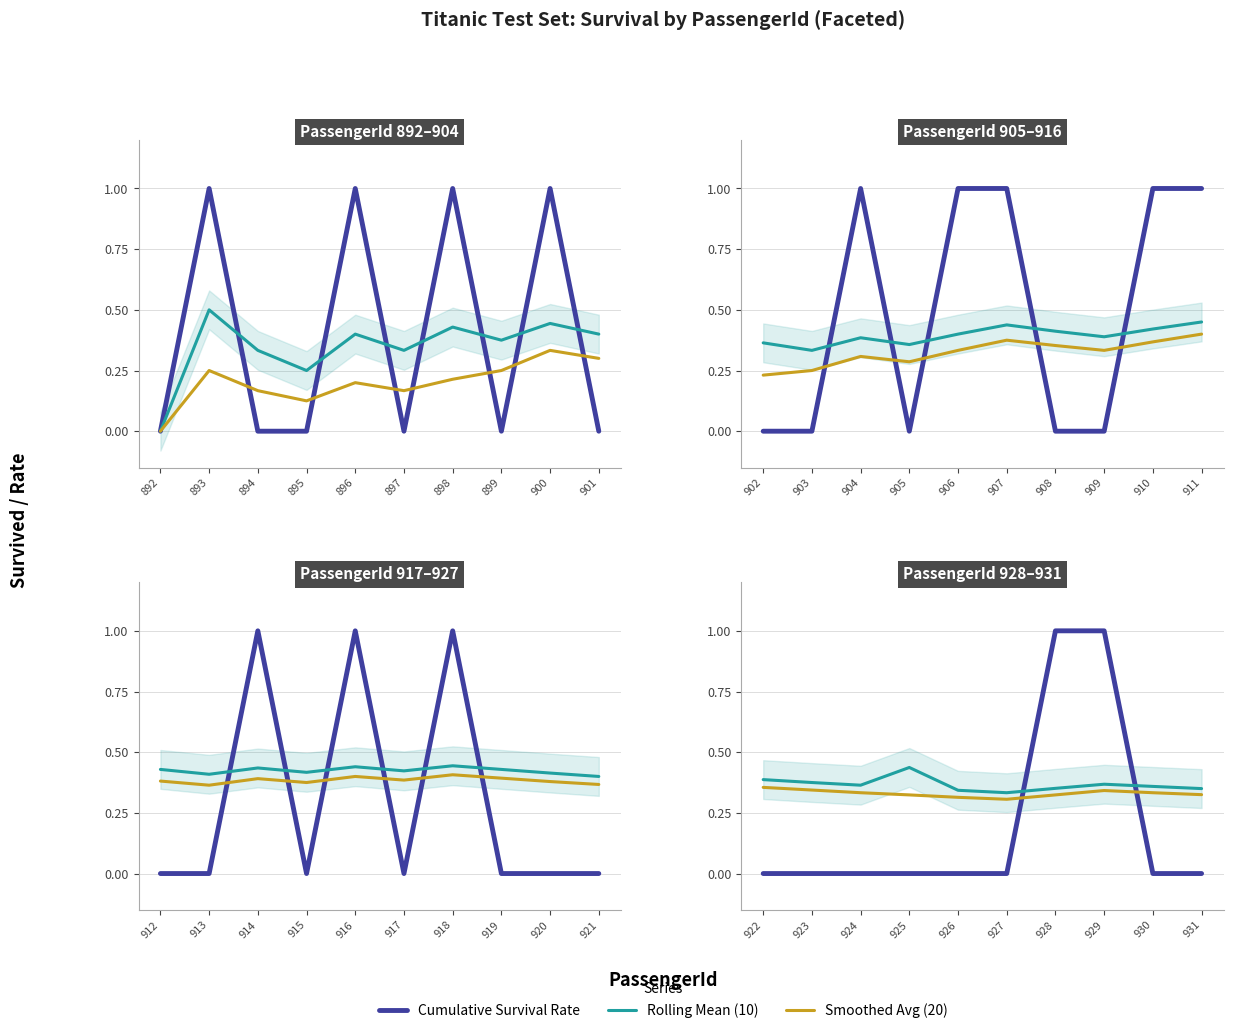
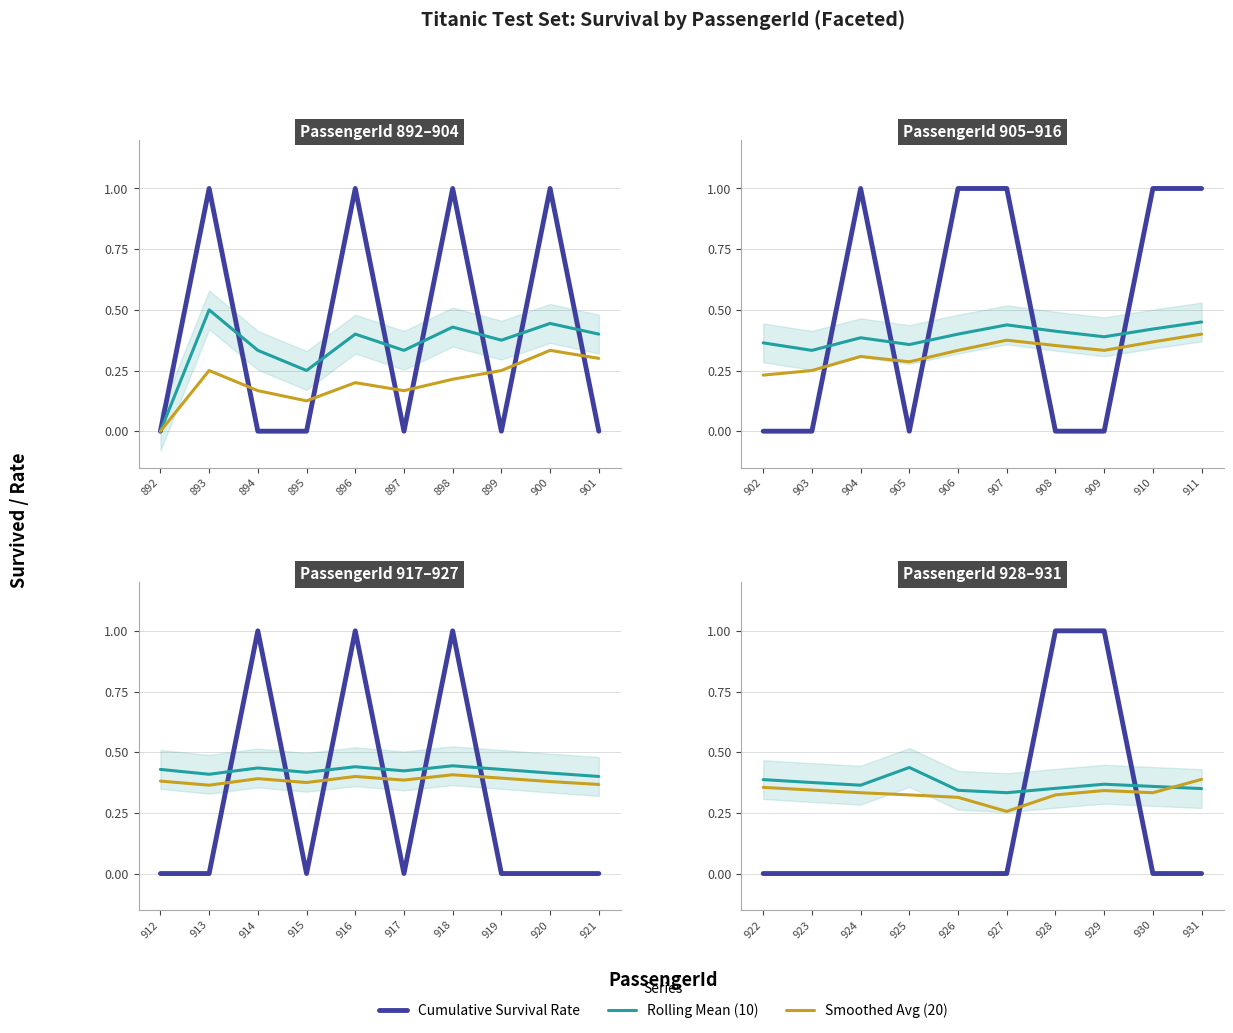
PassengerId 928–931, Smoothed Avg (20), 927: 0.31 -> 0.26
PassengerId 928–931, Smoothed Avg (20), 931: 0.33 -> 0.39
